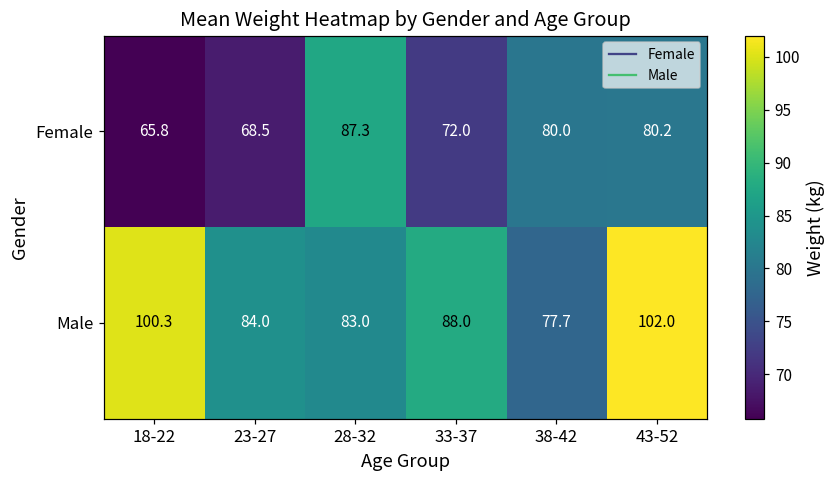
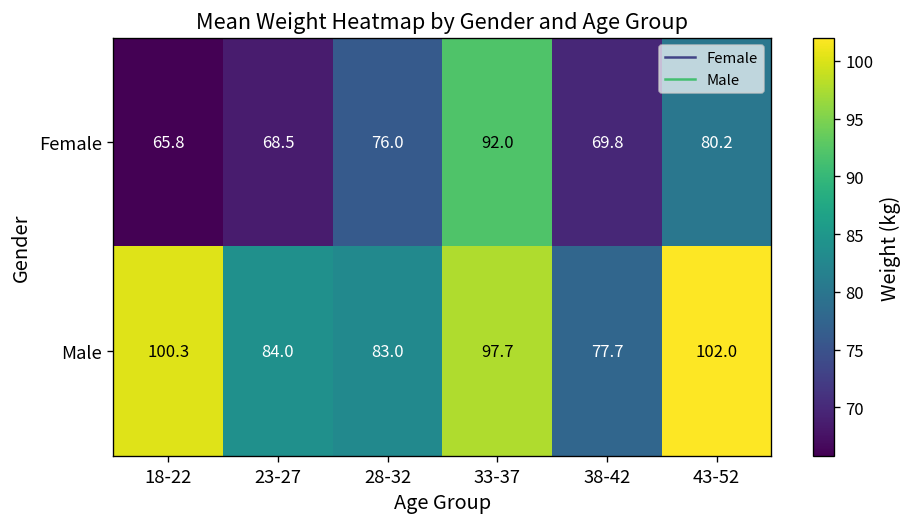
Female, 28-32: 87.3 -> 76.0
Female, 33-37: 72.0 -> 92.0
Female, 38-42: 80.0 -> 69.8
Male, 33-37: 88.0 -> 97.7
